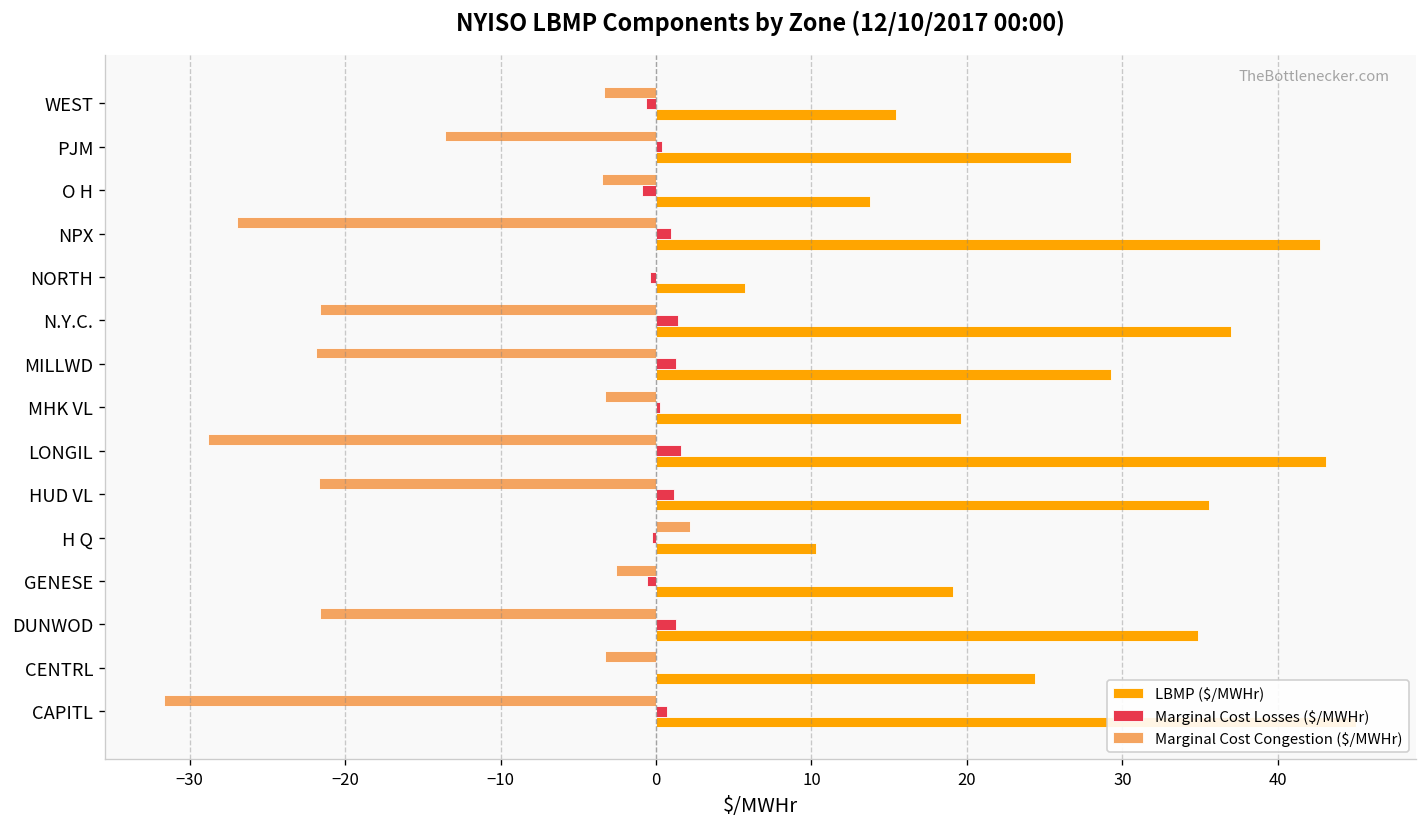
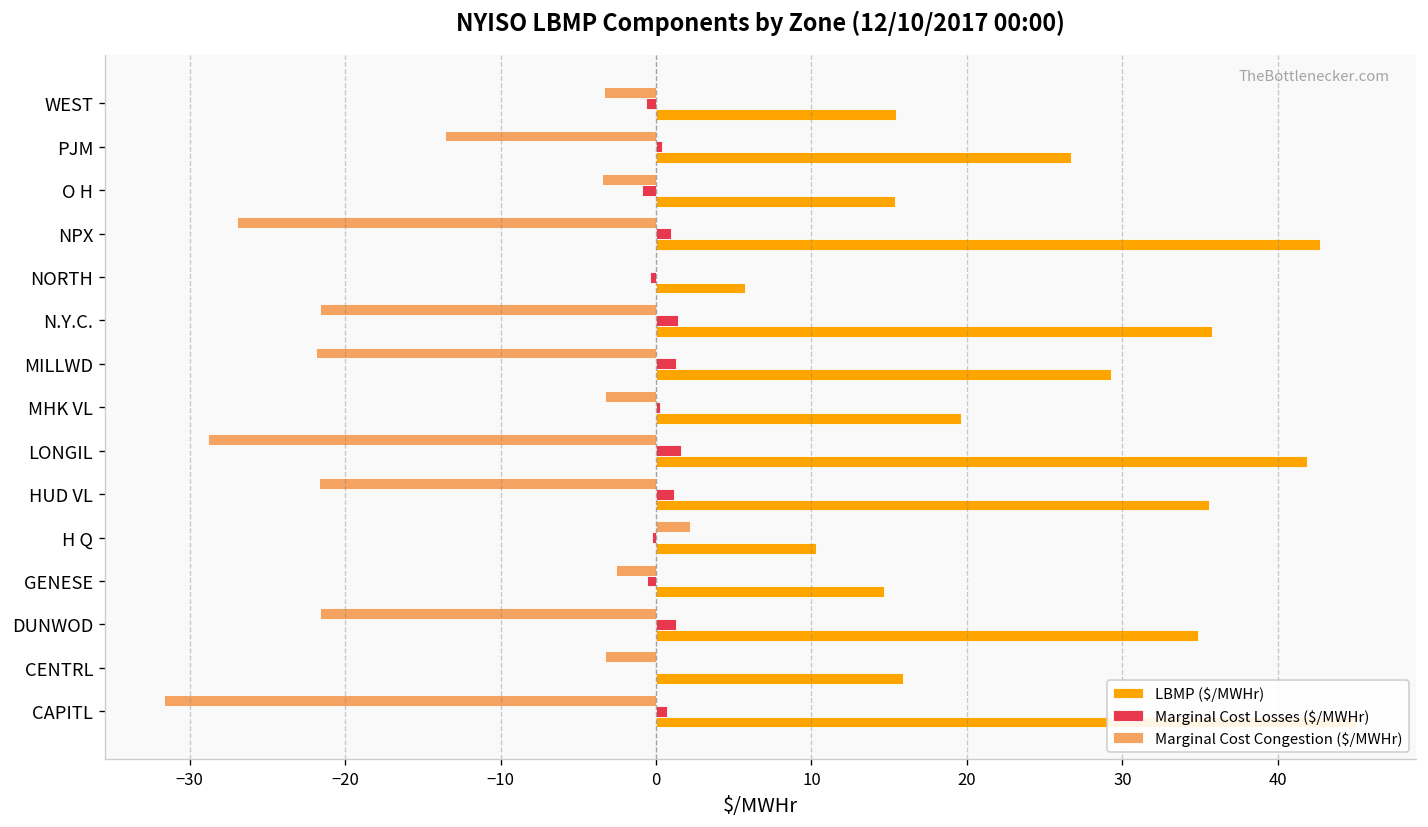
LBMP ($/MWHr), O H: 13.8 -> 15.3
LBMP ($/MWHr), N.Y.C.: 37.0 -> 35.8
LBMP ($/MWHr), LONGIL: 43.1 -> 41.9
LBMP ($/MWHr), GENESE: 19.1 -> 14.7
LBMP ($/MWHr), CENTRL: 24.4 -> 15.9
